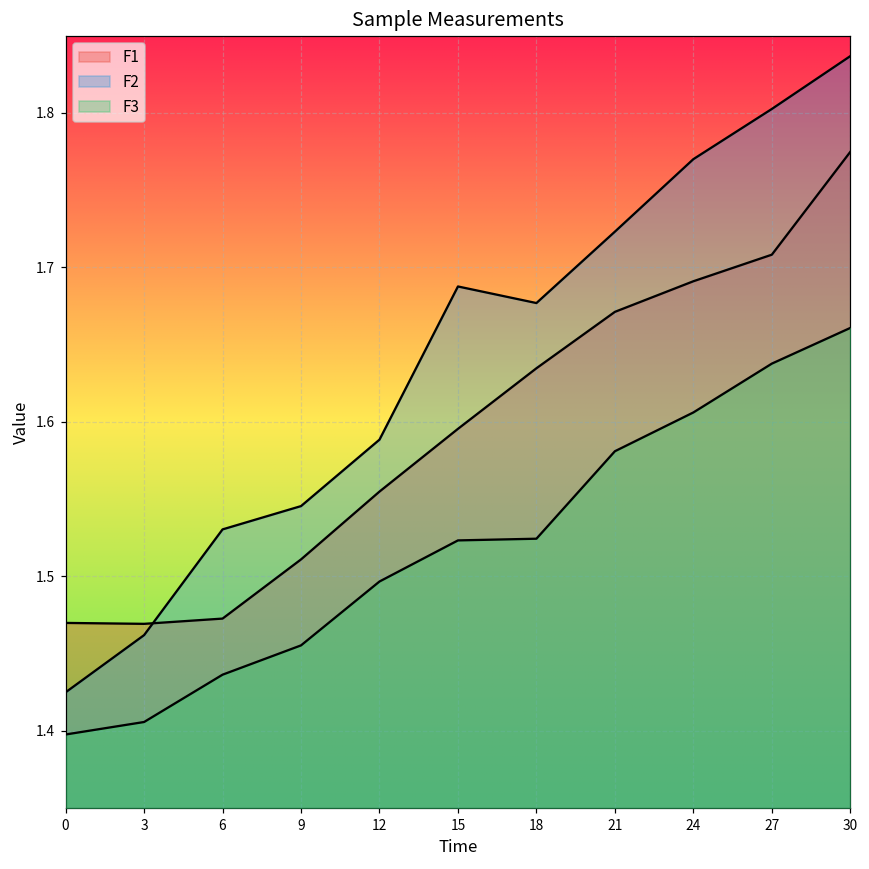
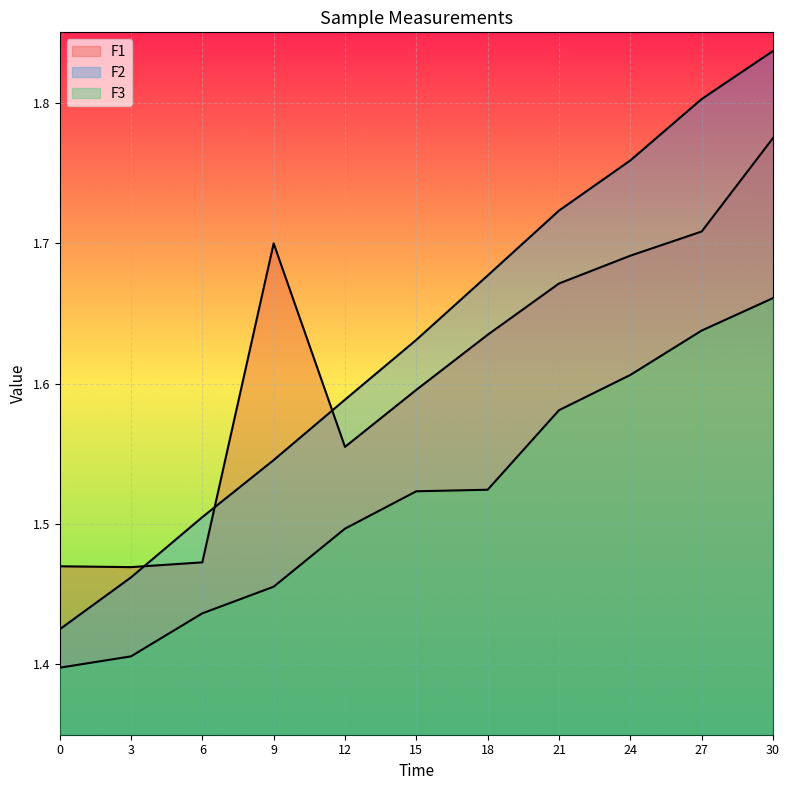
F2, 6: 1.530 -> 1.505
F1, 9: 1.511 -> 1.700
F2, 15: 1.688 -> 1.631
F2, 24: 1.770 -> 1.759
